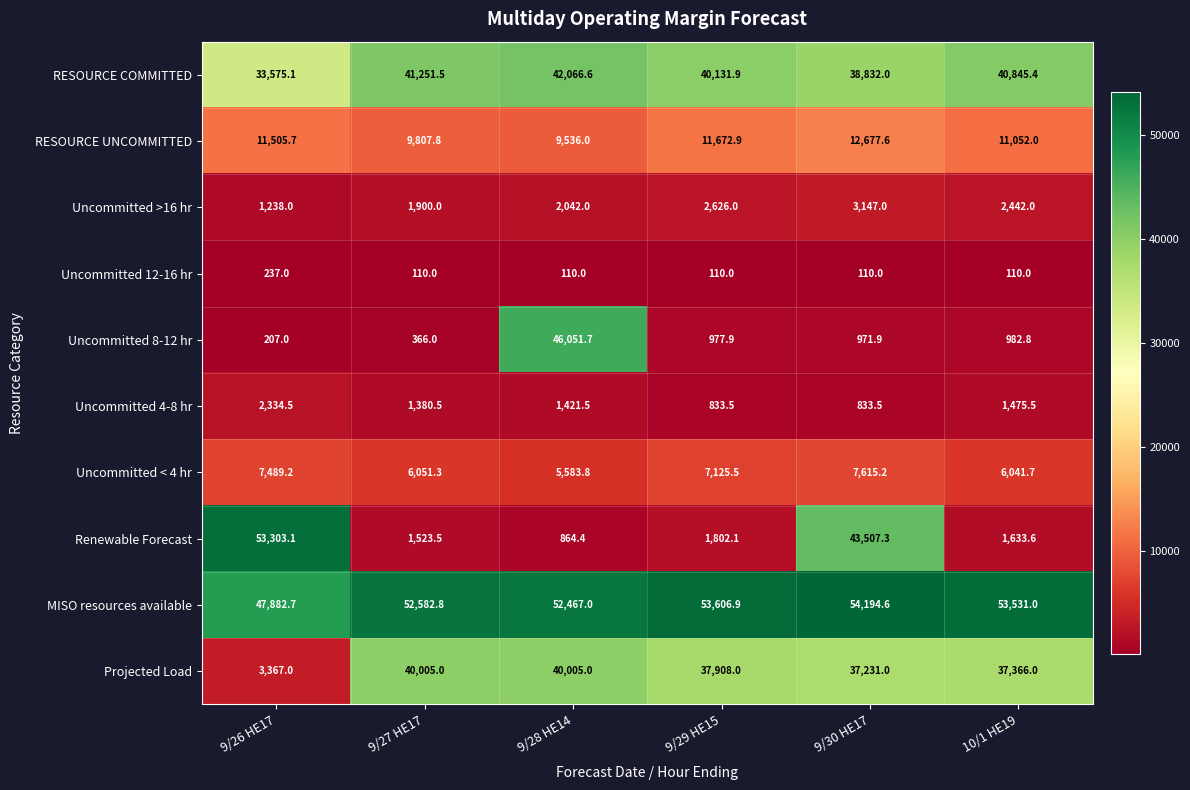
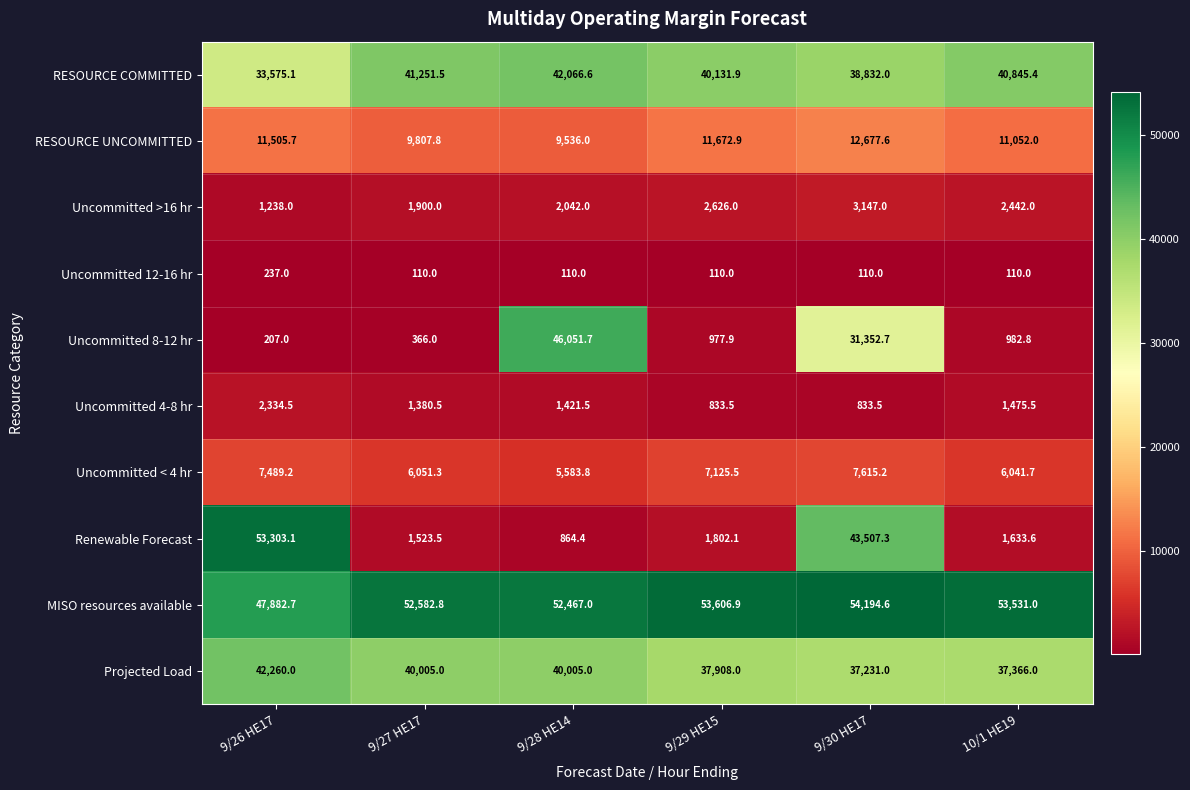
Uncommitted 8-12 hr, 9/30 HE17: 971.9 -> 31,352.7
Projected Load, 9/26 HE17: 3,367.0 -> 42,260.0
